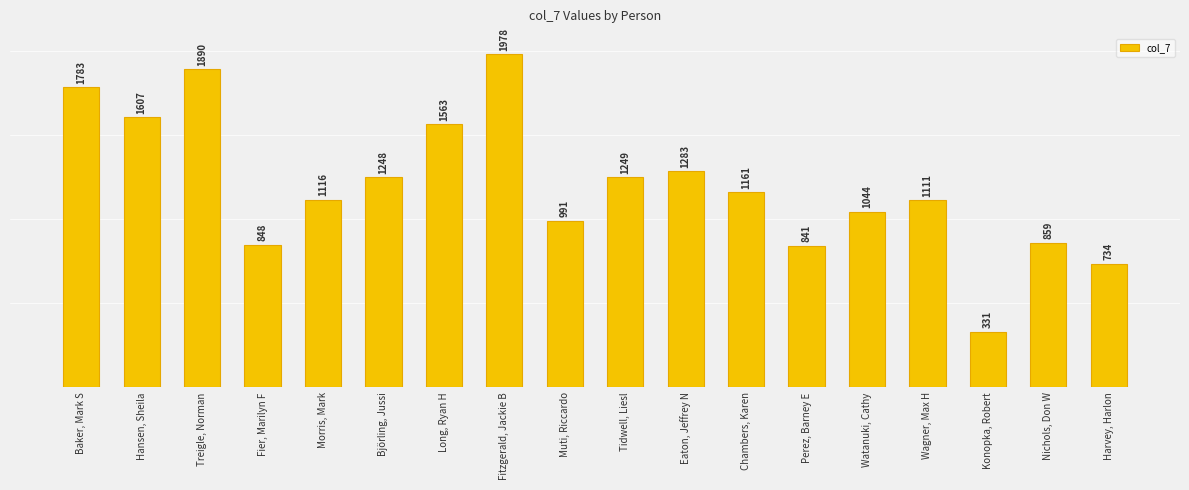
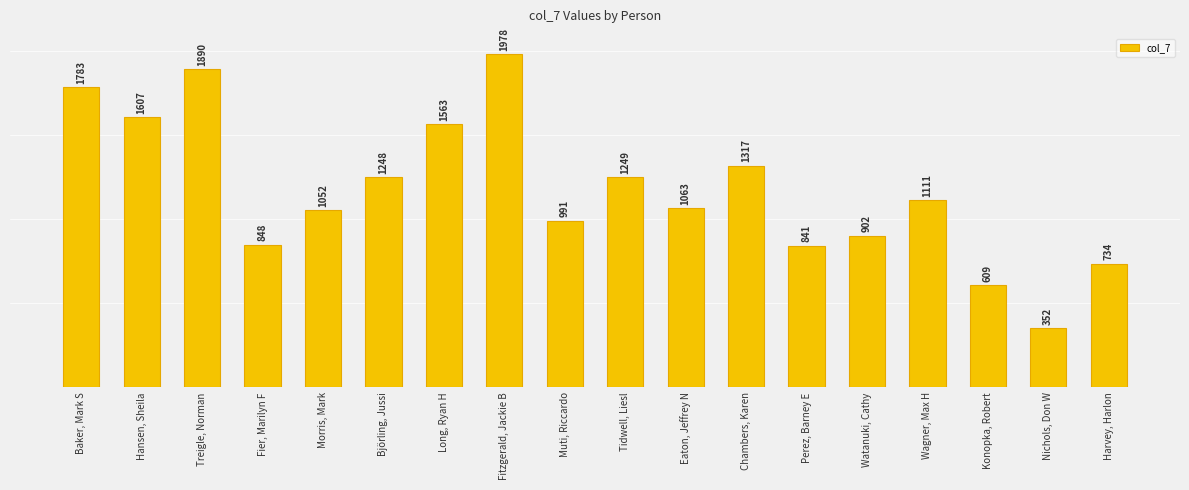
Morris, Mark: 1116 -> 1052
Eaton, Jeffrey N: 1283 -> 1063
Chambers, Karen: 1161 -> 1317
Watanuki, Cathy: 1044 -> 902
Konopka, Robert: 331 -> 609
Nichols, Don W: 859 -> 352
